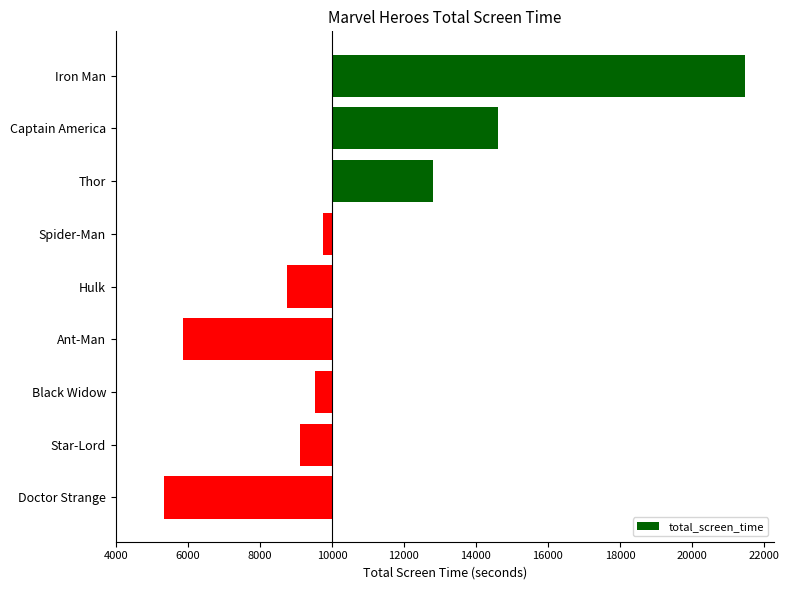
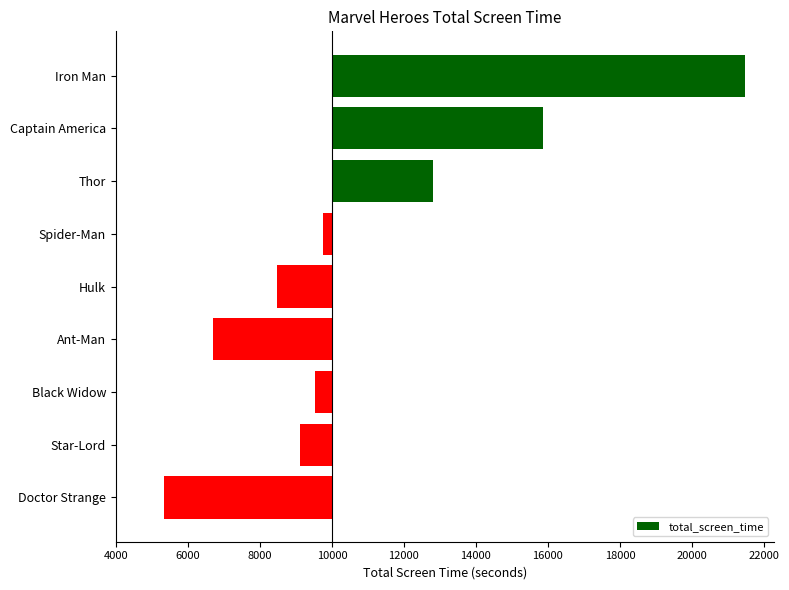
Captain America: 14600 -> 15900
Hulk: 8800 -> 8500
Ant-Man: 5900 -> 6700
